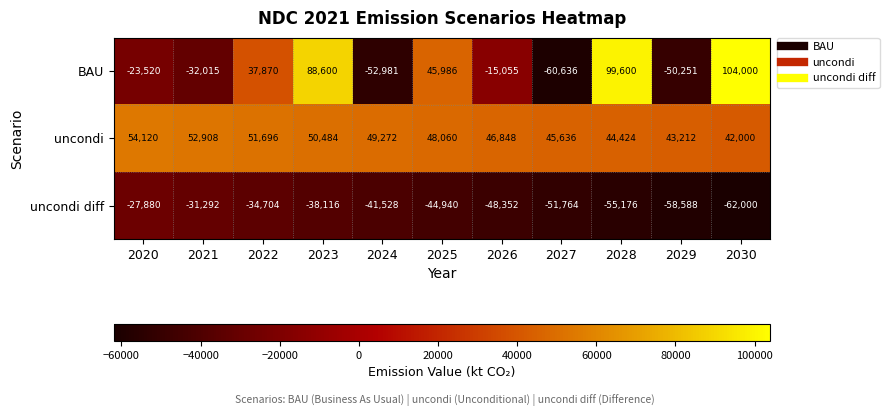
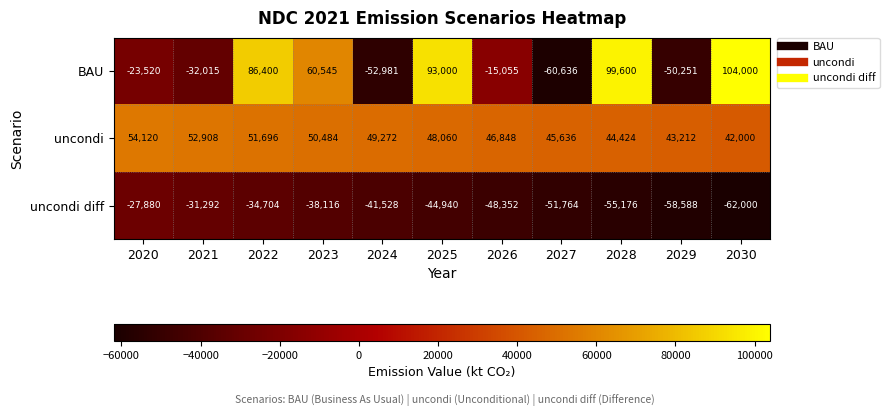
BAU, 2022: 37,870 -> 86,400
BAU, 2023: 88,600 -> 60,545
BAU, 2025: 45,986 -> 93,000
